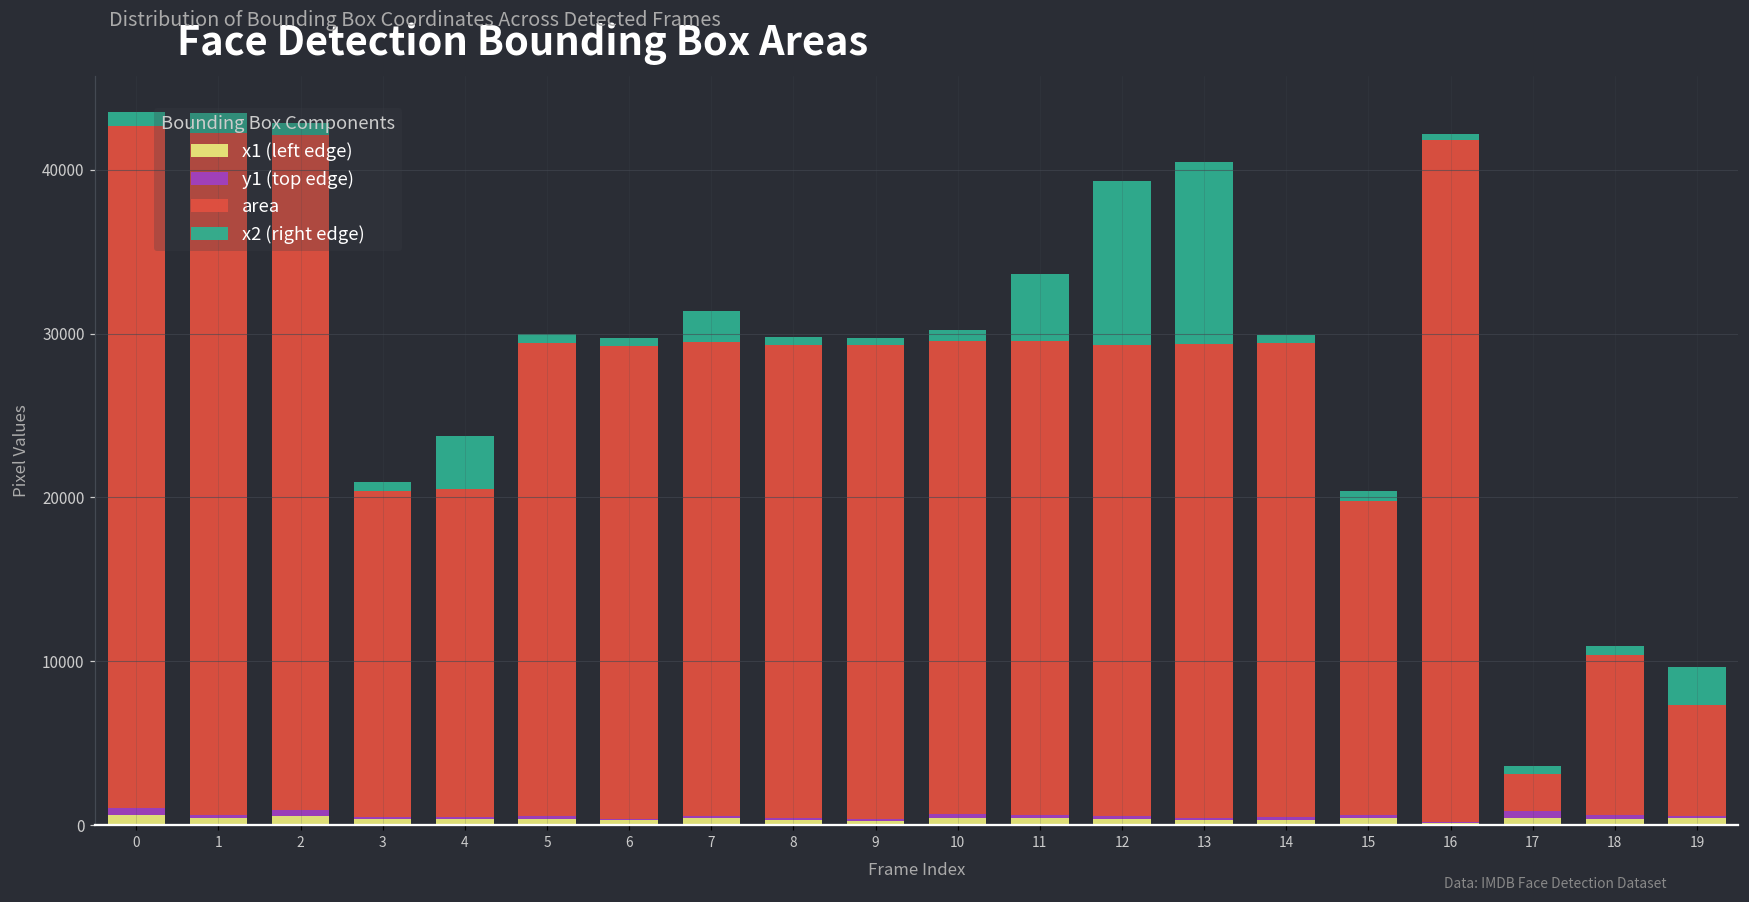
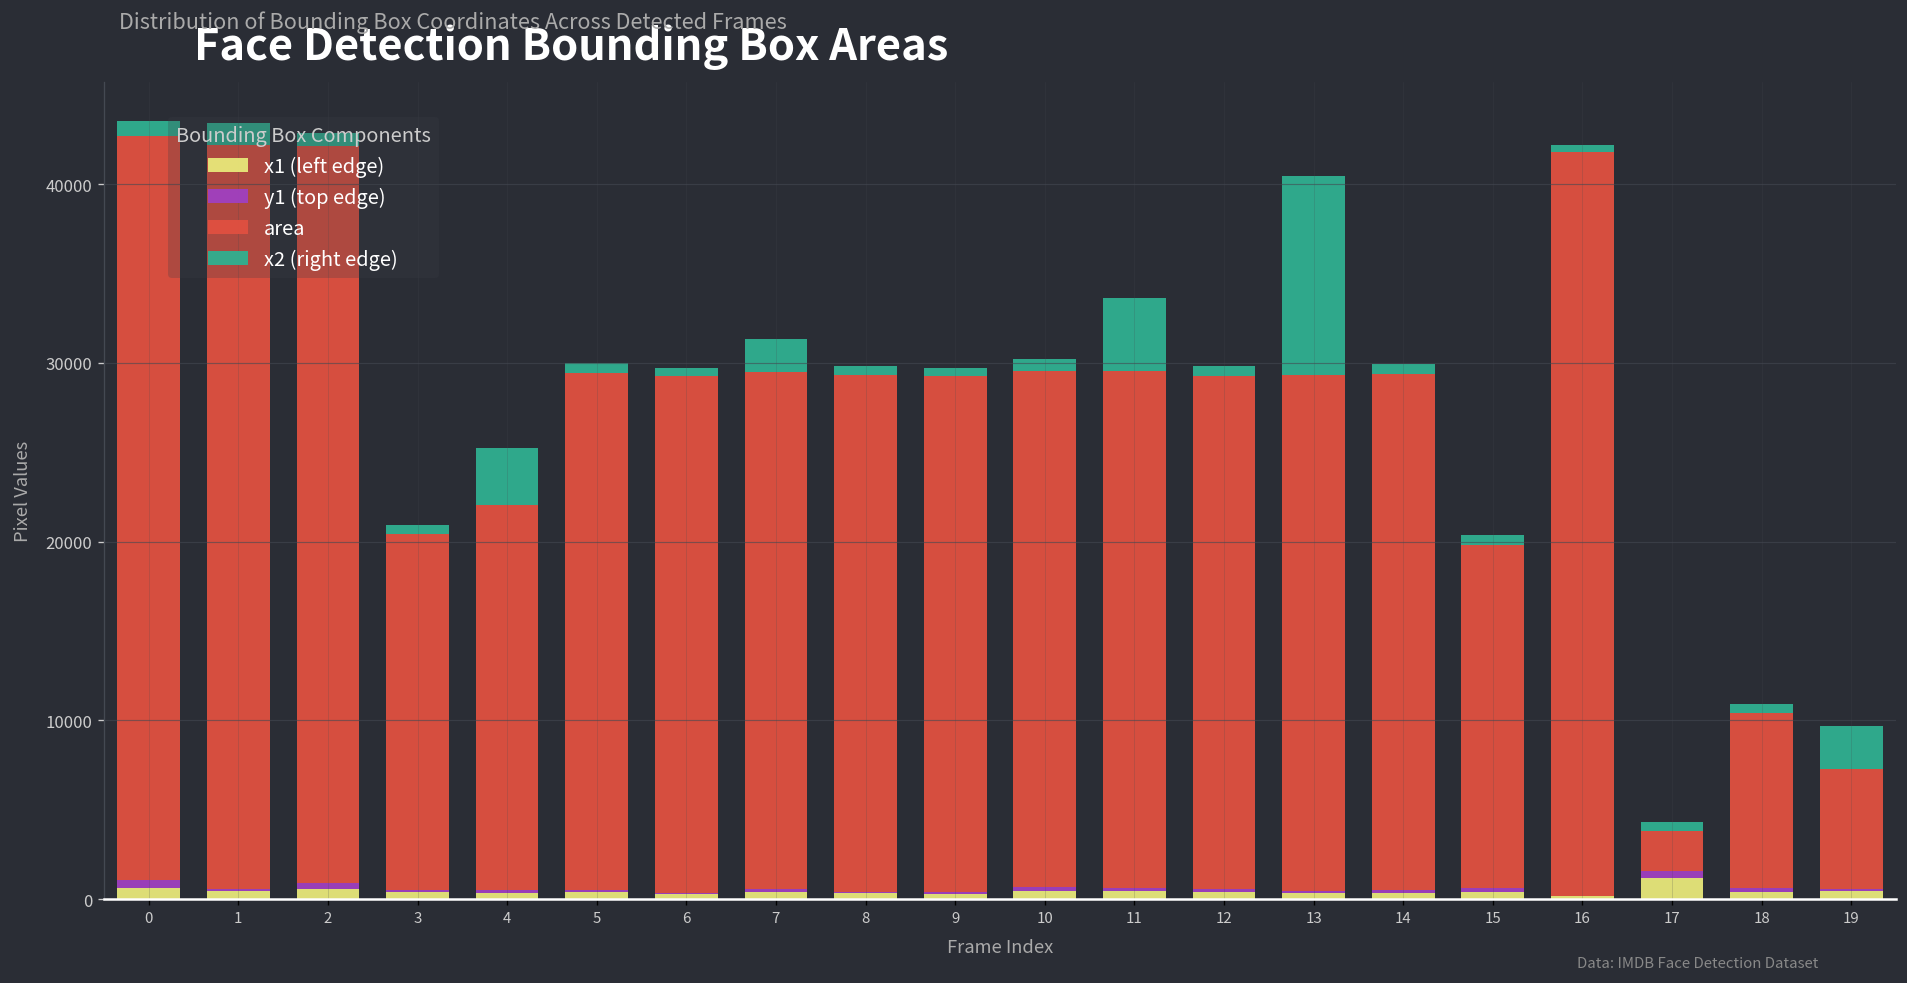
area, 4: 20000 -> 21600
x2 (right edge), 12: 10100 -> 600
x1 (left edge), 17: 400 -> 1200
